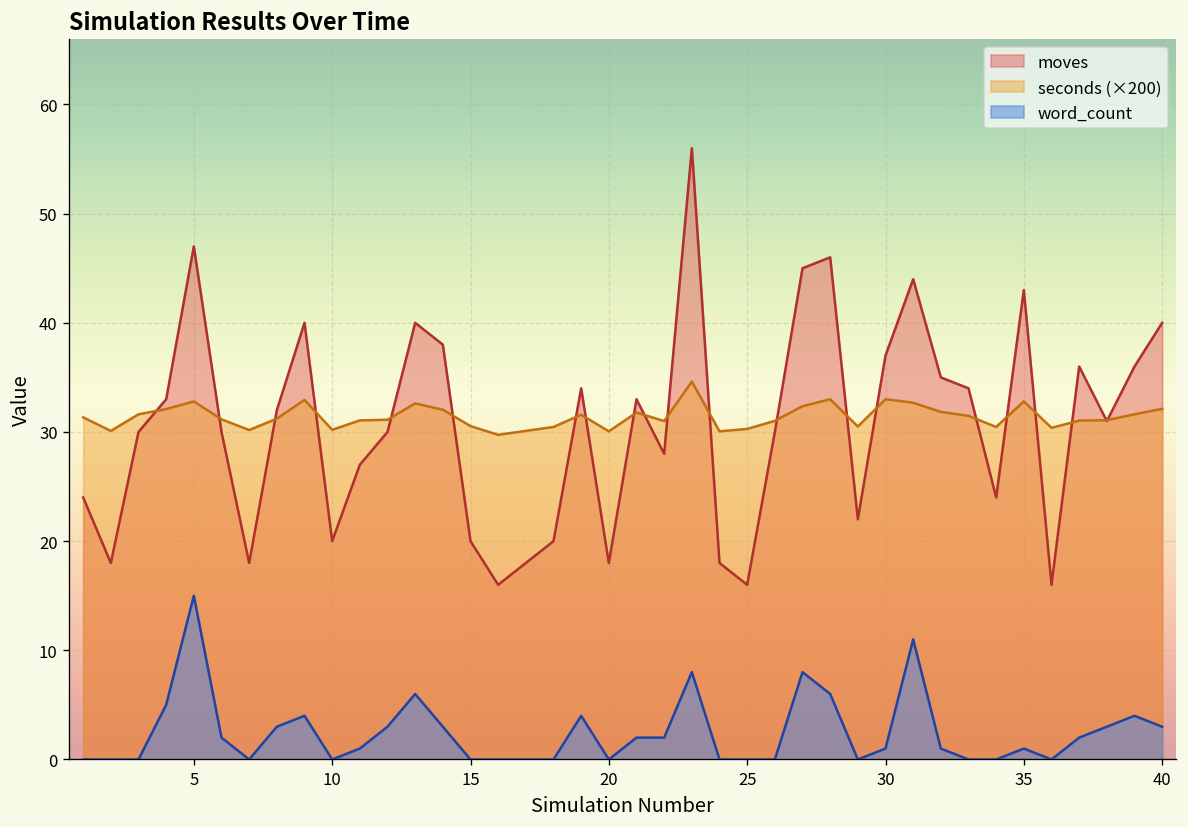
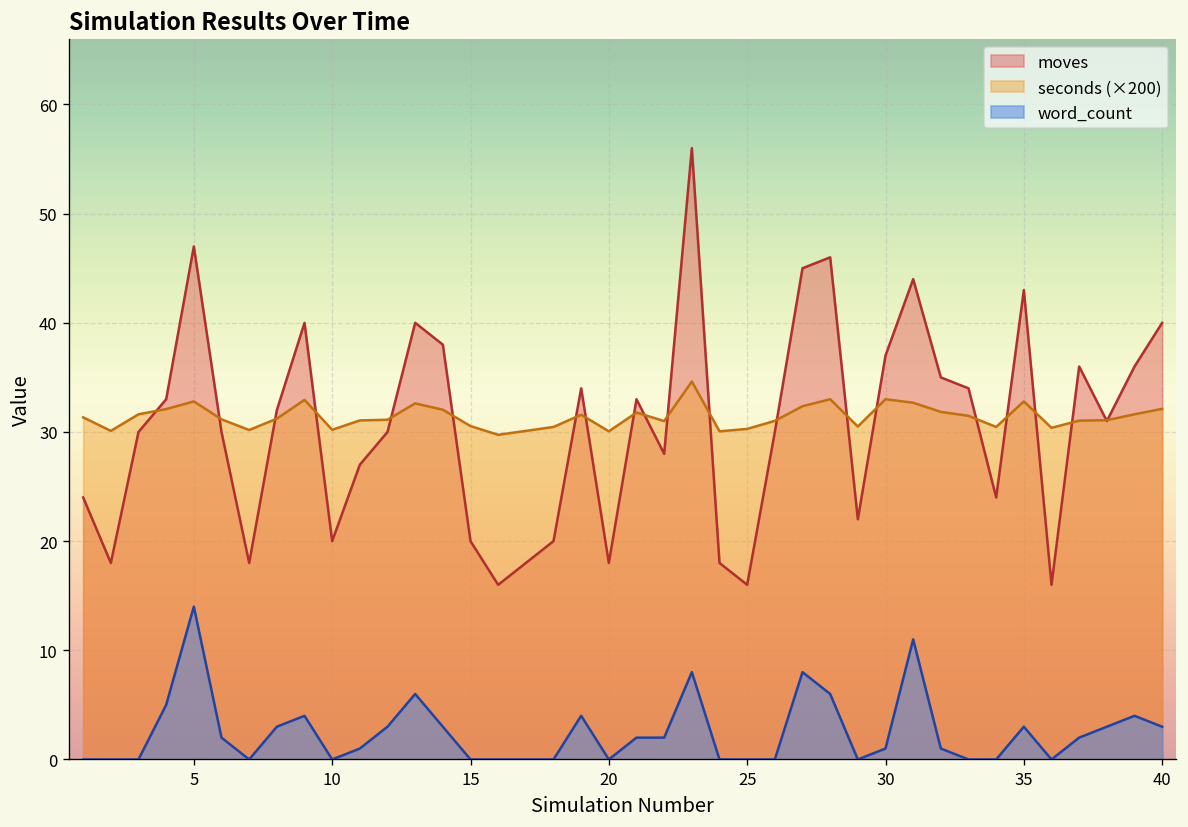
word_count, 5: 15 -> 14
word_count, 35: 1 -> 3
